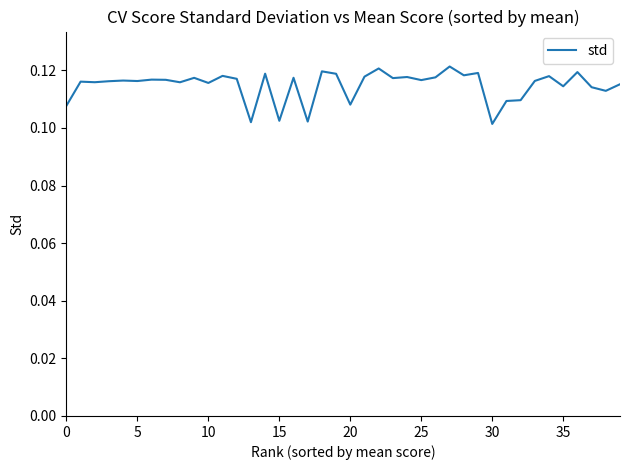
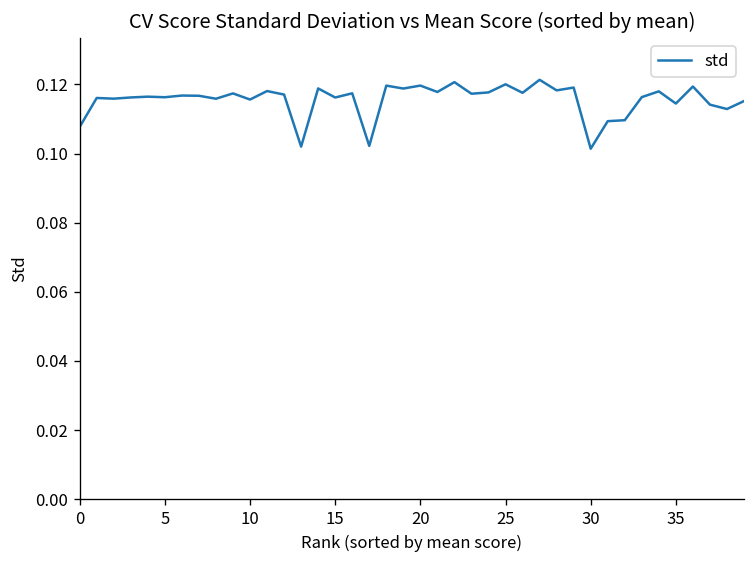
15: 0.102 -> 0.116
20: 0.108 -> 0.120
25: 0.117 -> 0.120
